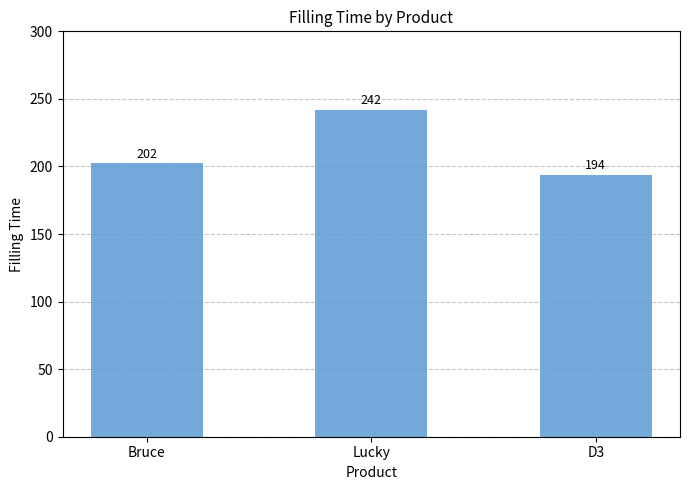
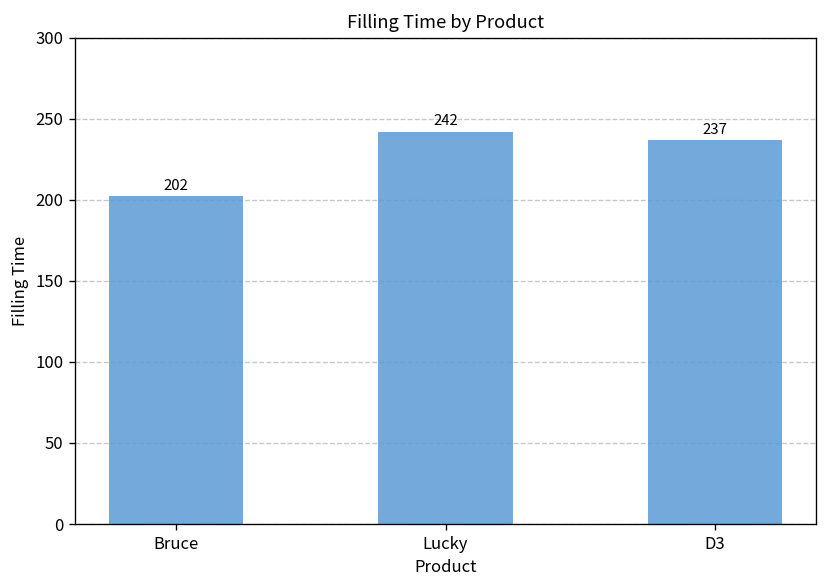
D3: 194 -> 237
